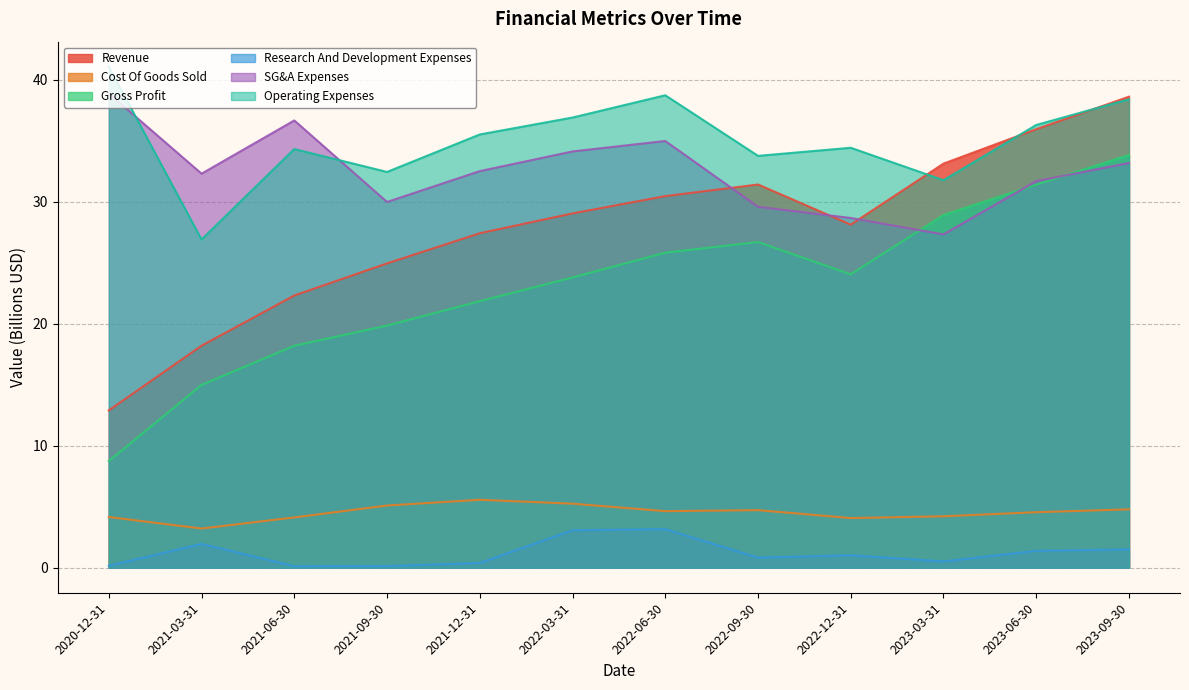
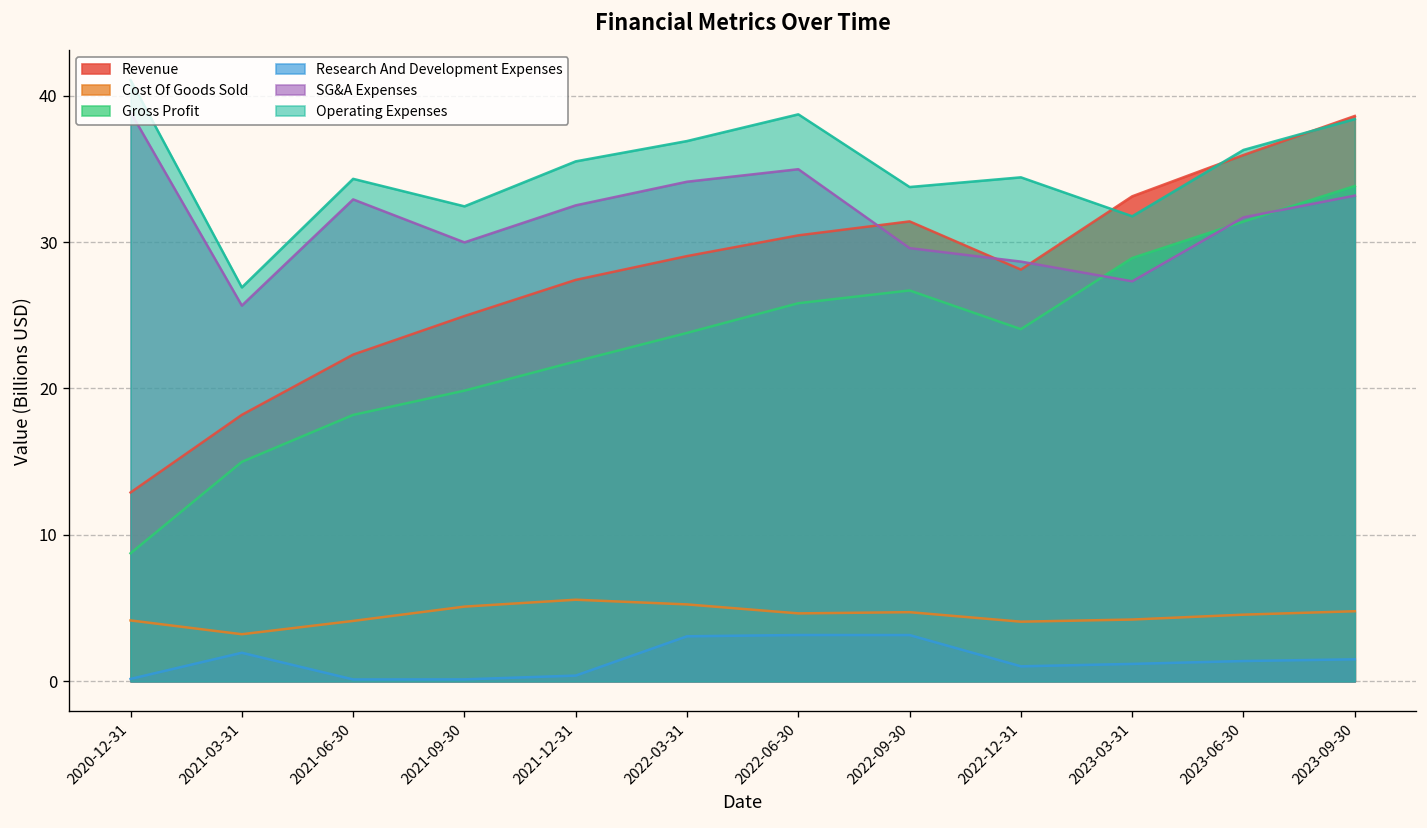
SG&A Expenses, 2021-03-31: 32.3 -> 25.7
SG&A Expenses, 2021-06-30: 36.7 -> 32.9
Research And Development Expenses, 2022-09-30: 0.8 -> 3.2
Research And Development Expenses, 2023-03-31: 0.5 -> 1.2
